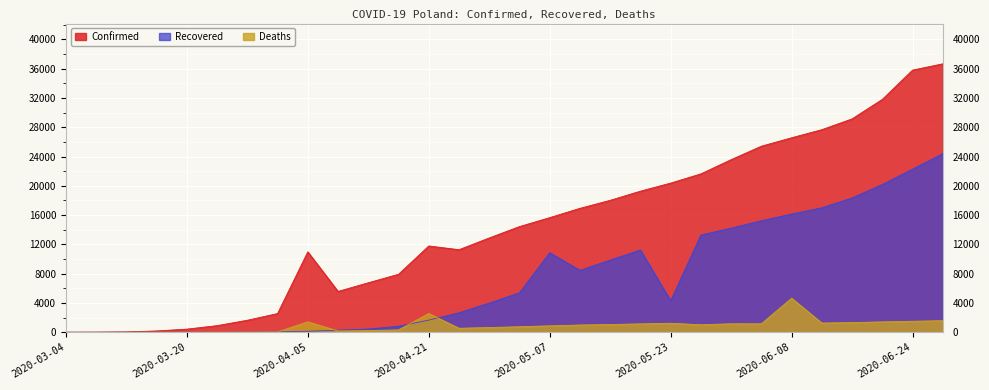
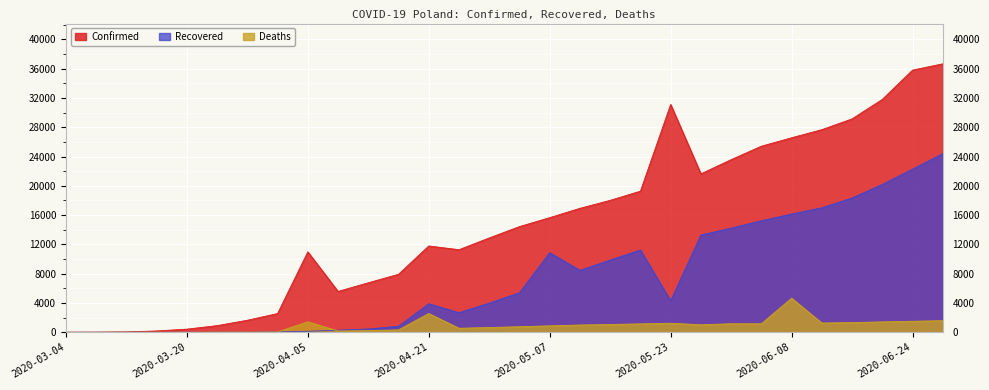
Recovered, 2020-04-21: 2000 -> 4000
Confirmed, 2020-05-23: 20000 -> 31000
